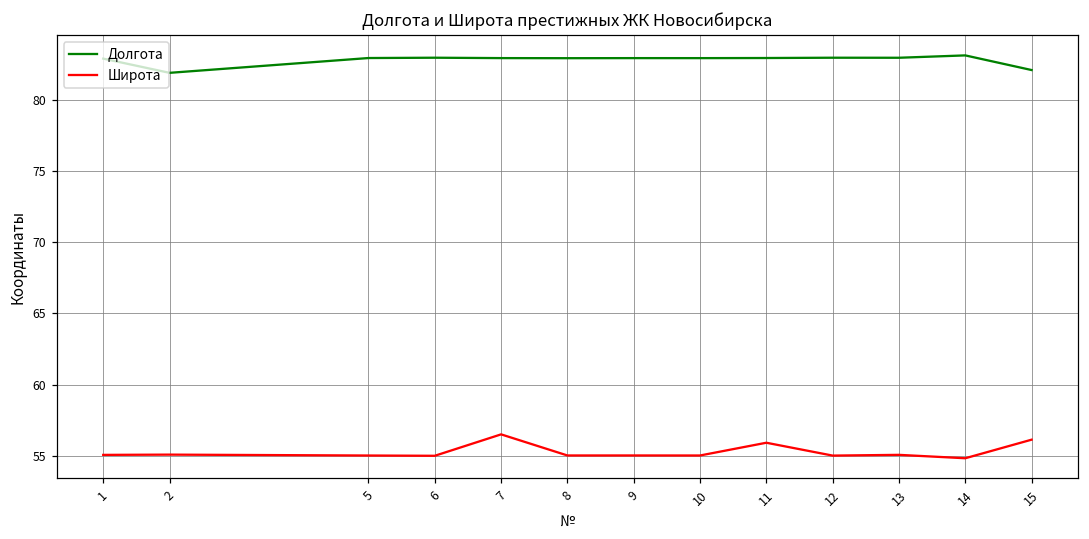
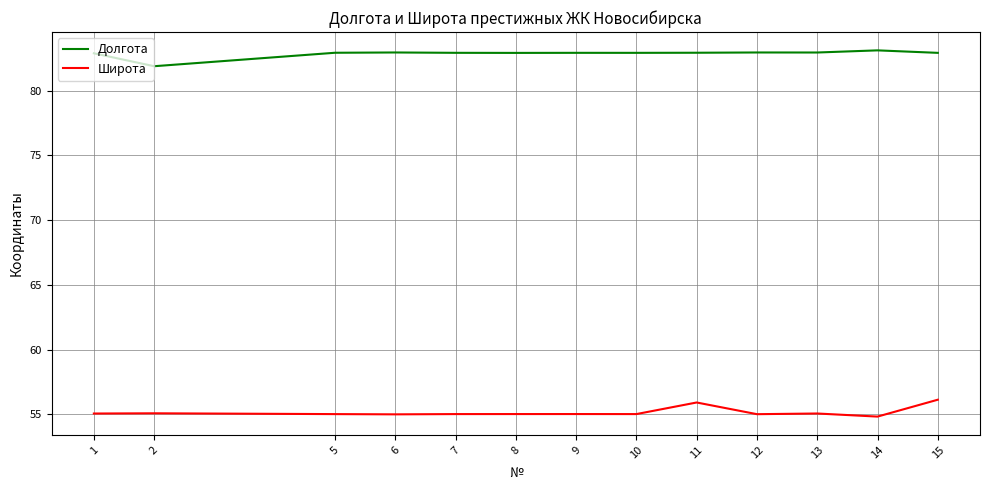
Широта, 7: 56.5 -> 55.0
Долгота, 15: 82.1 -> 82.9
